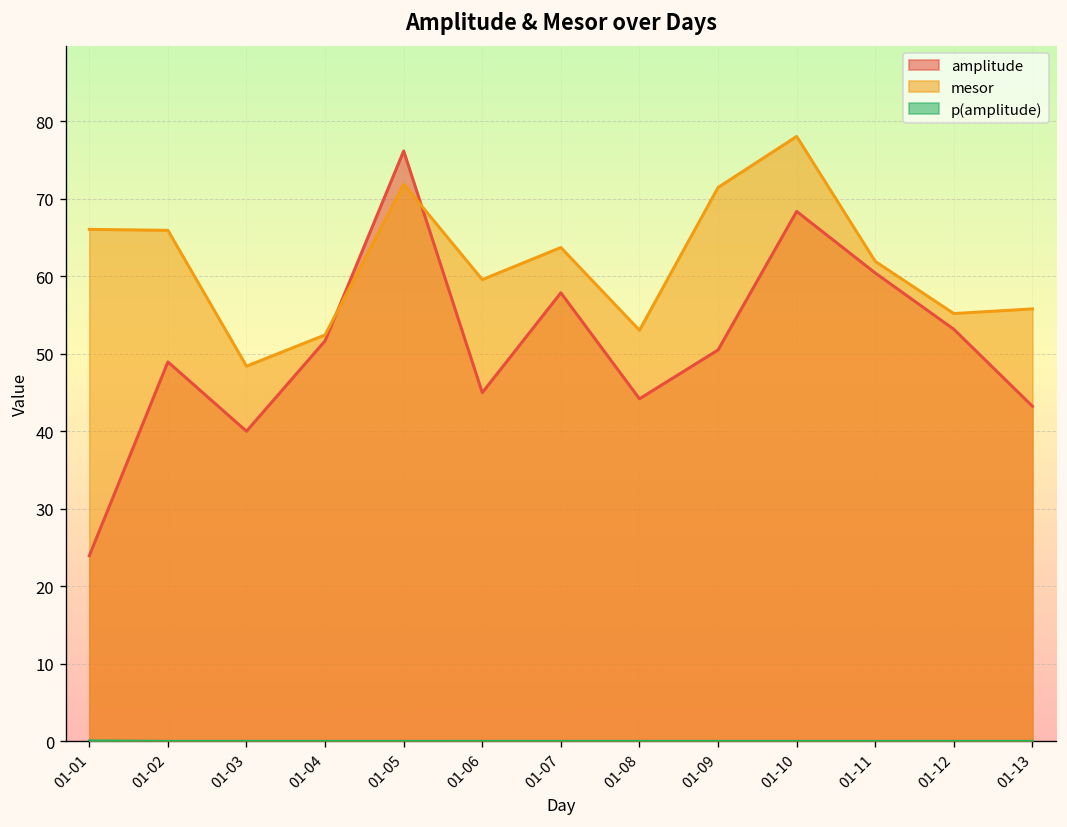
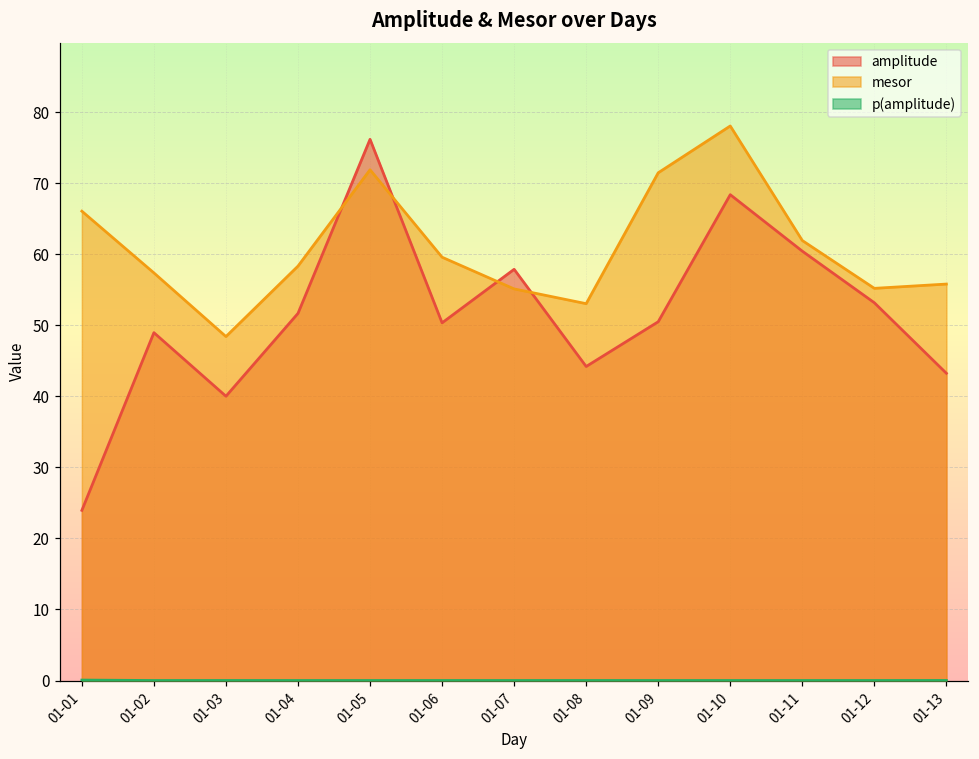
mesor, 01-02: 66 -> 57
mesor, 01-04: 52 -> 58
amplitude, 01-06: 45 -> 50
mesor, 01-07: 64 -> 55
